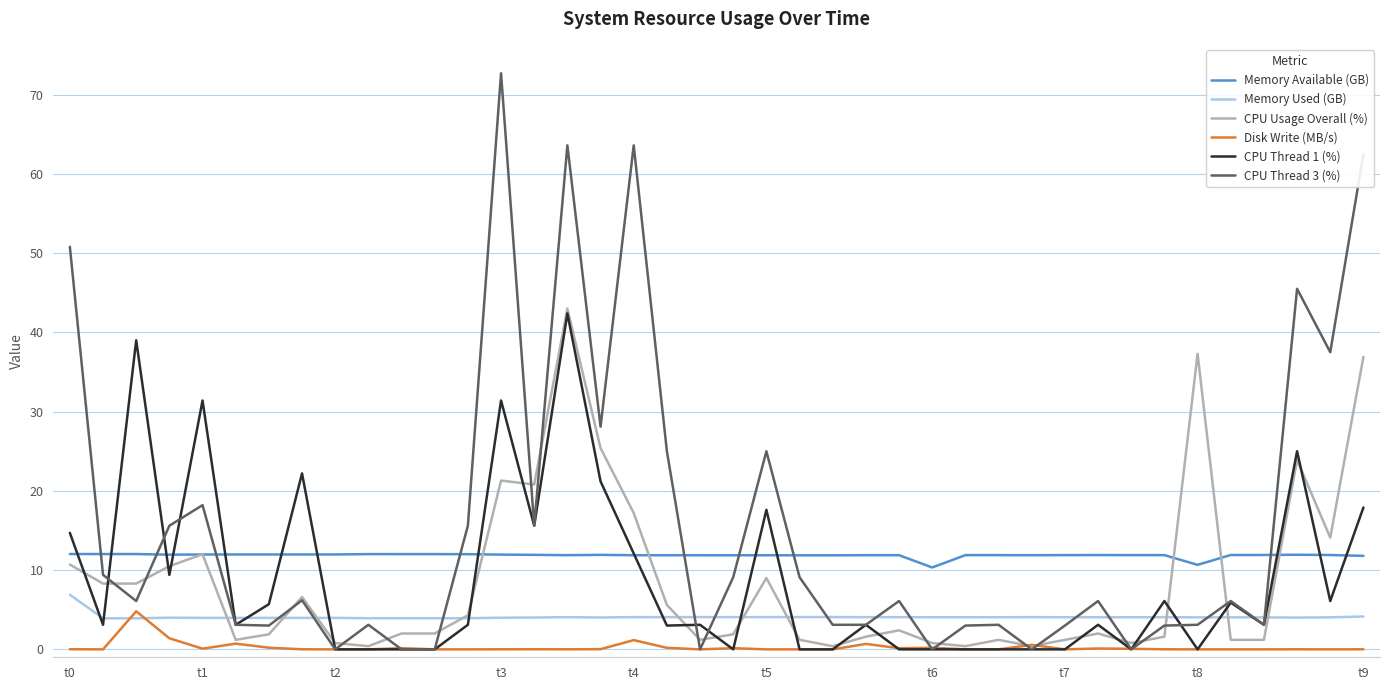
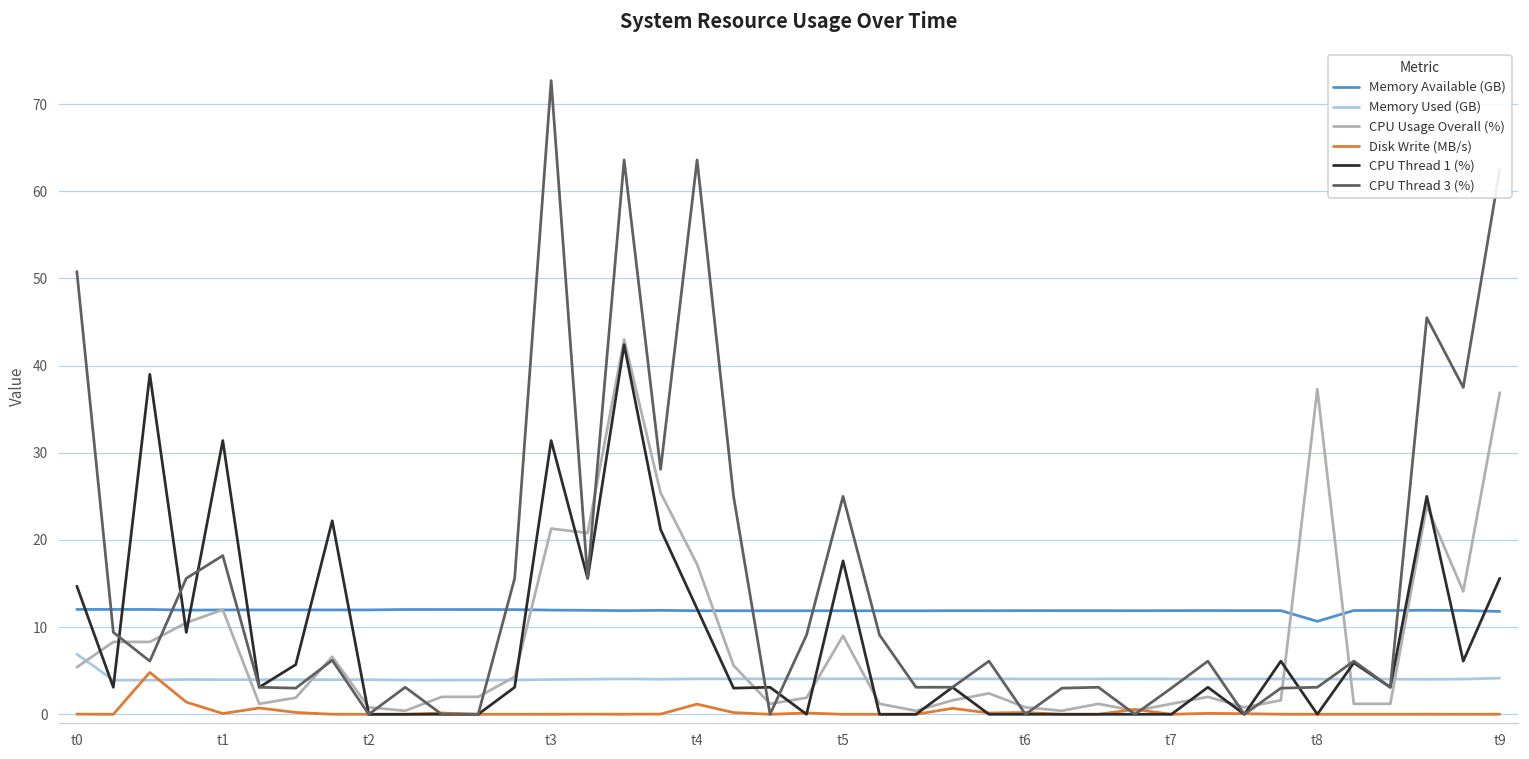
CPU Usage Overall (%), t0: 11 -> 5
Memory Available (GB), t6: 10 -> 12
CPU Thread 1 (%), t9: 18 -> 16
